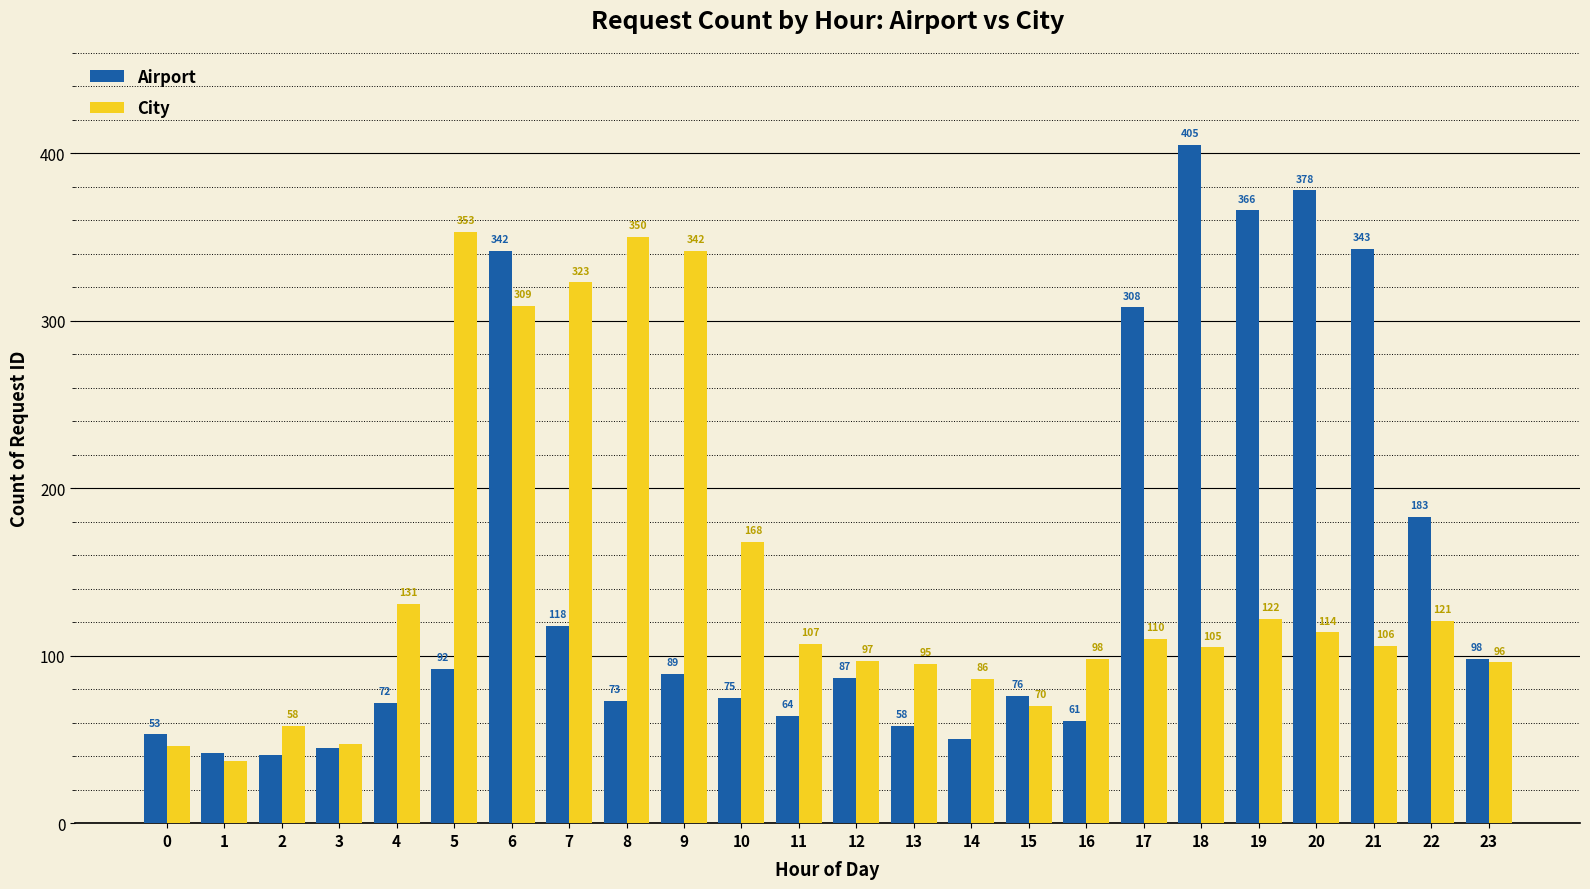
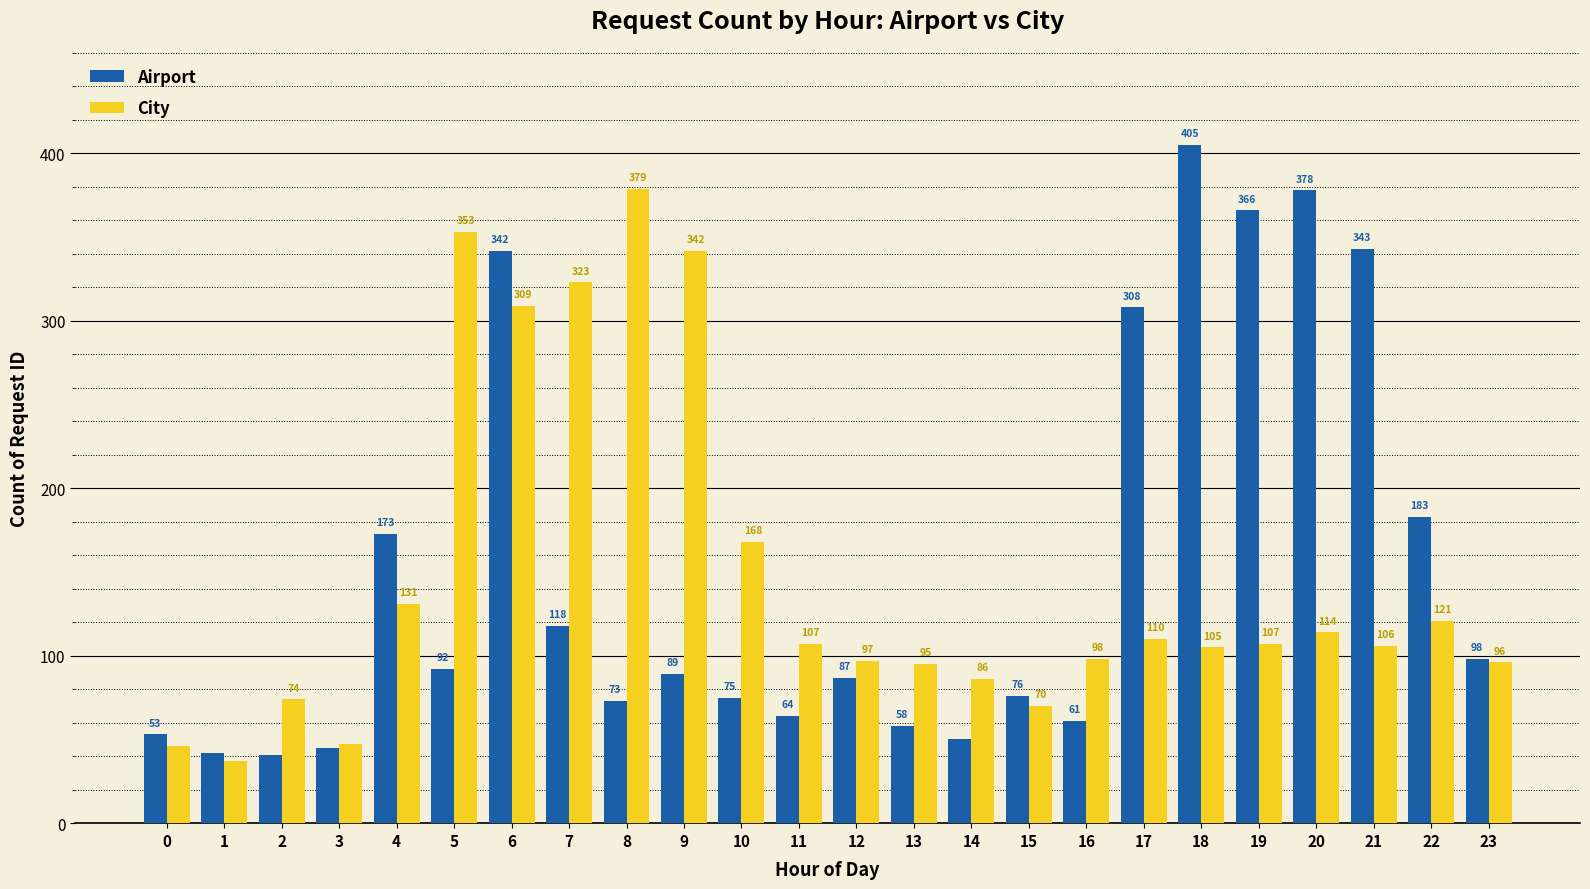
City, 2: 58 -> 74
Airport, 4: 72 -> 173
City, 8: 350 -> 379
City, 19: 122 -> 107
